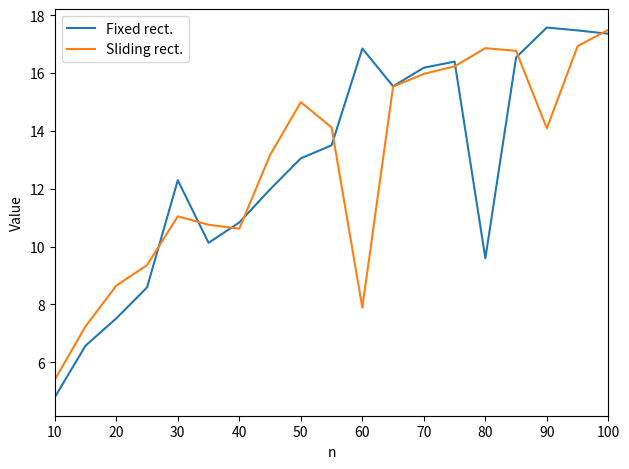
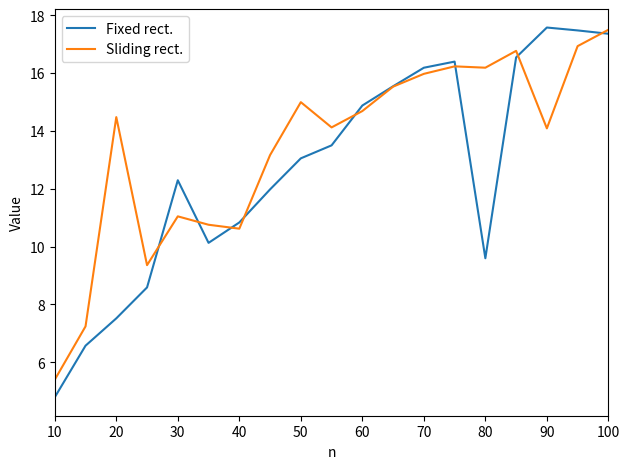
Sliding rect., 20: 8.7 -> 14.5
Fixed rect., 60: 16.8 -> 14.9
Sliding rect., 60: 7.9 -> 14.7
Sliding rect., 80: 16.9 -> 16.2
